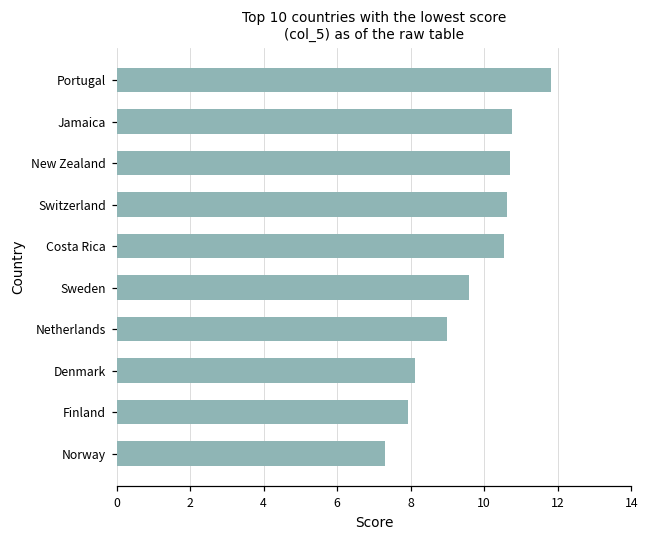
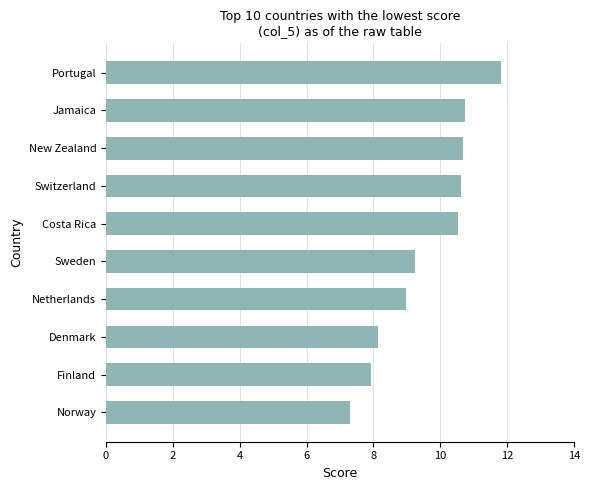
Sweden: 9.6 -> 9.3
